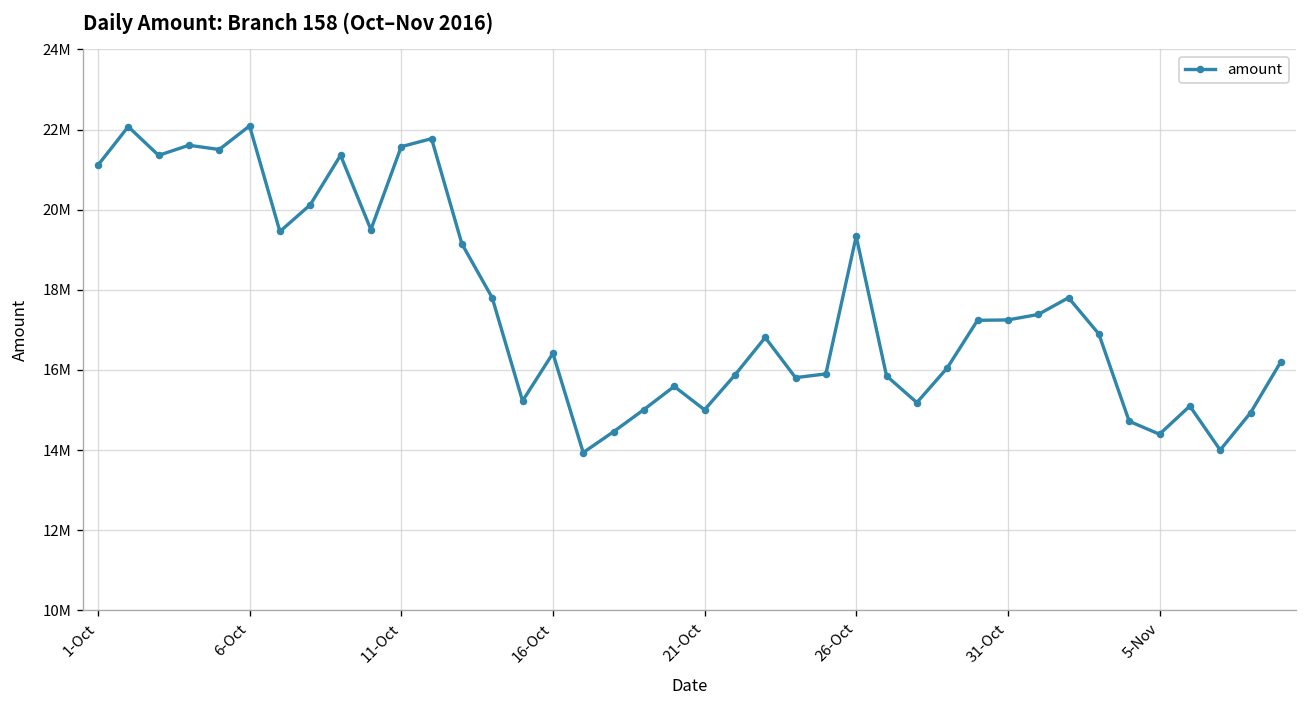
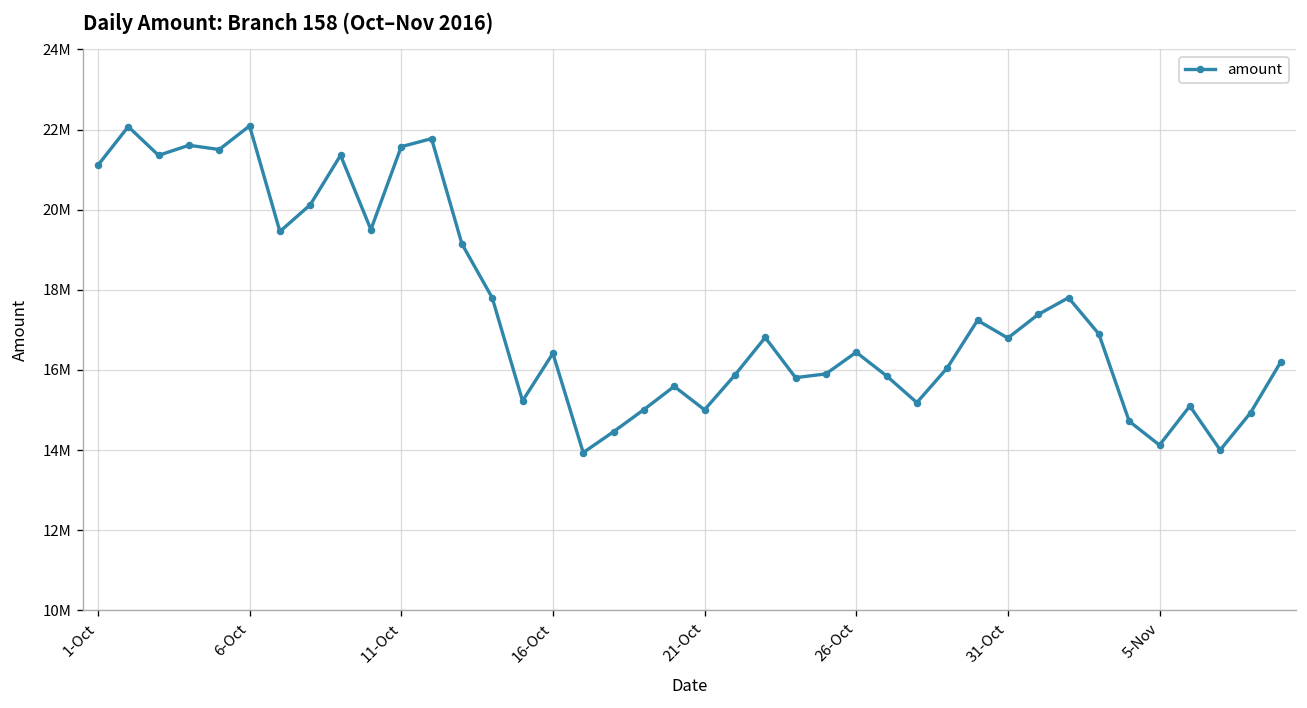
26-Oct: 19300000 -> 16400000
31-Oct: 17200000 -> 16800000
5-Nov: 14400000 -> 14100000
